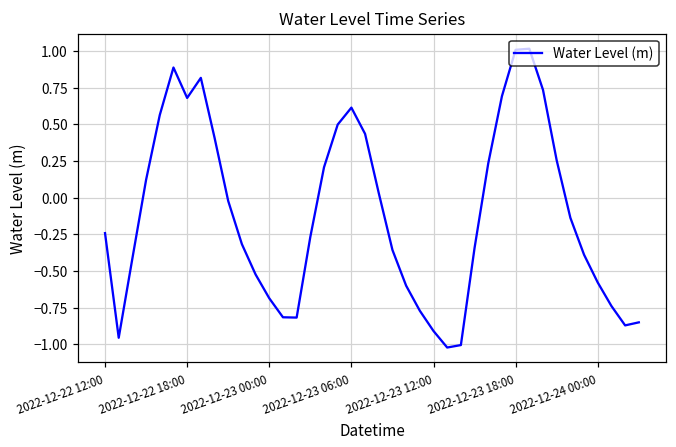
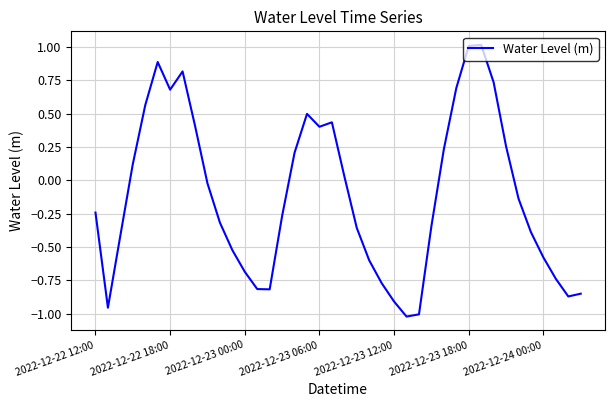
2022-12-23 06:00: 0.61 -> 0.40
